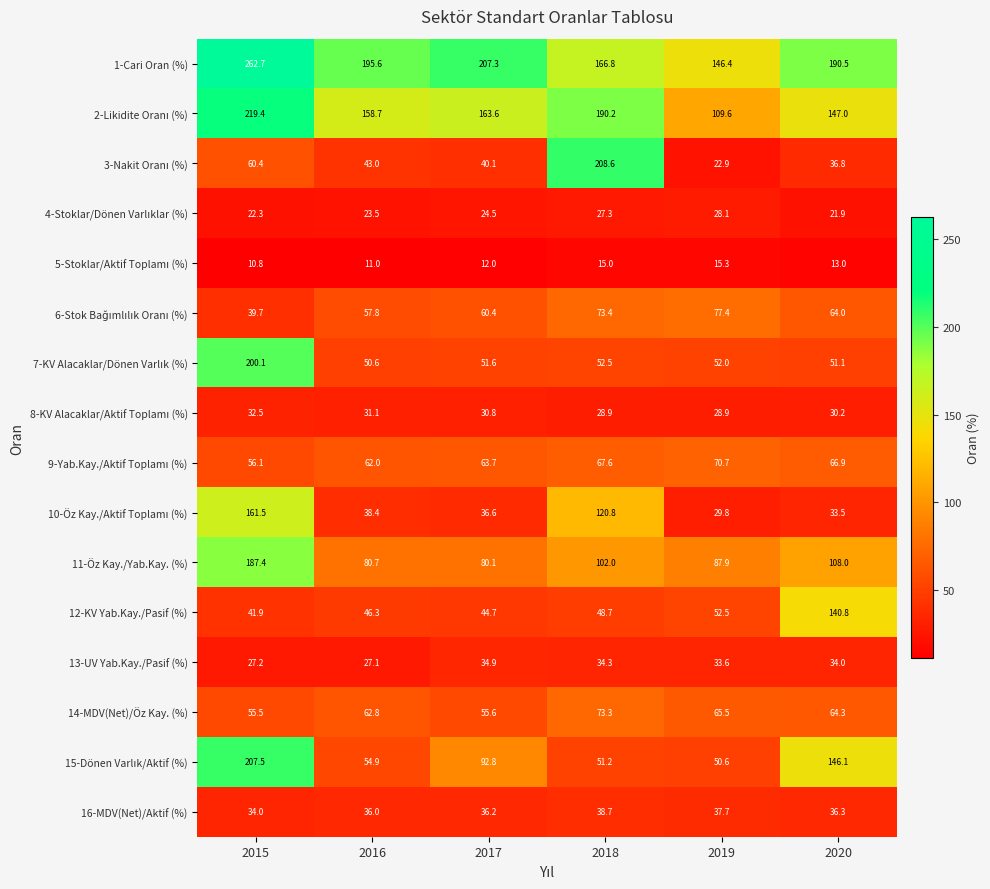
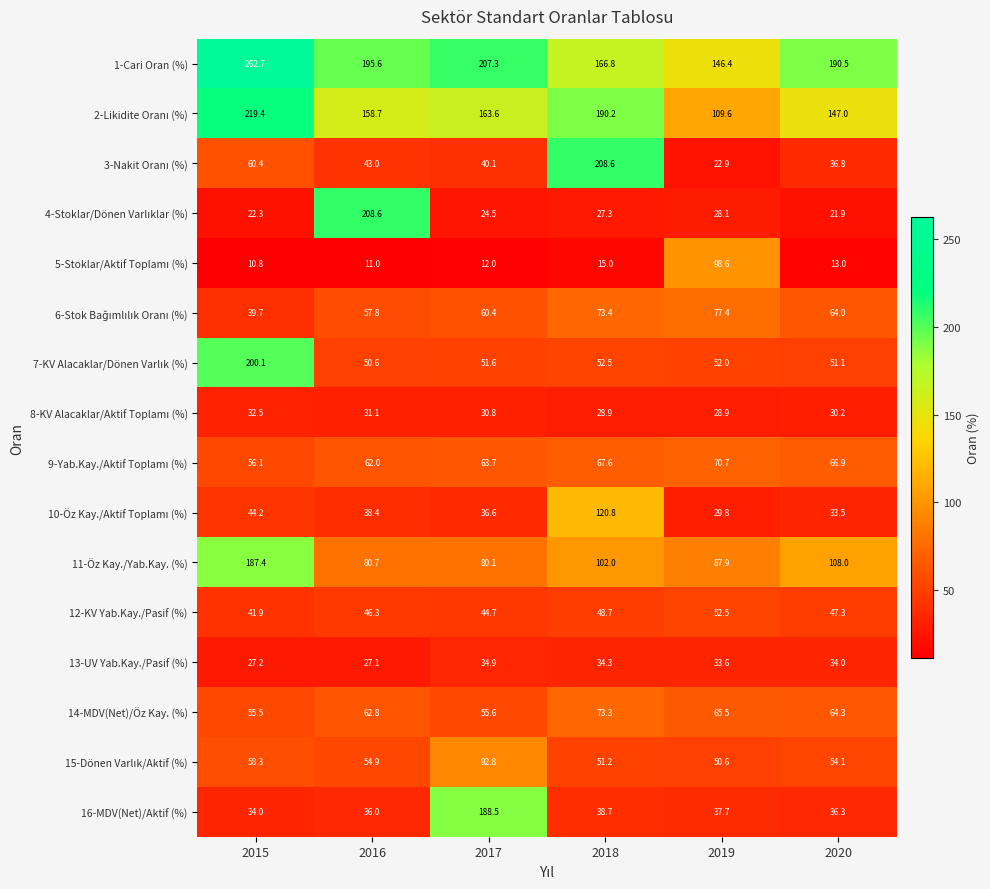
4-Stoklar/Dönen Varlıklar (%), 2016: 23.5 -> 208.6
5-Stoklar/Aktif Toplamı (%), 2019: 15.3 -> 98.6
10-Öz Kay./Aktif Toplamı (%), 2015: 161.5 -> 44.2
12-KV Yab.Kay./Pasif (%), 2020: 140.8 -> 47.3
15-Dönen Varlık/Aktif (%), 2015: 207.5 -> 58.3
15-Dönen Varlık/Aktif (%), 2020: 146.1 -> 54.1
16-MDV(Net)/Aktif (%), 2017: 36.2 -> 188.5
